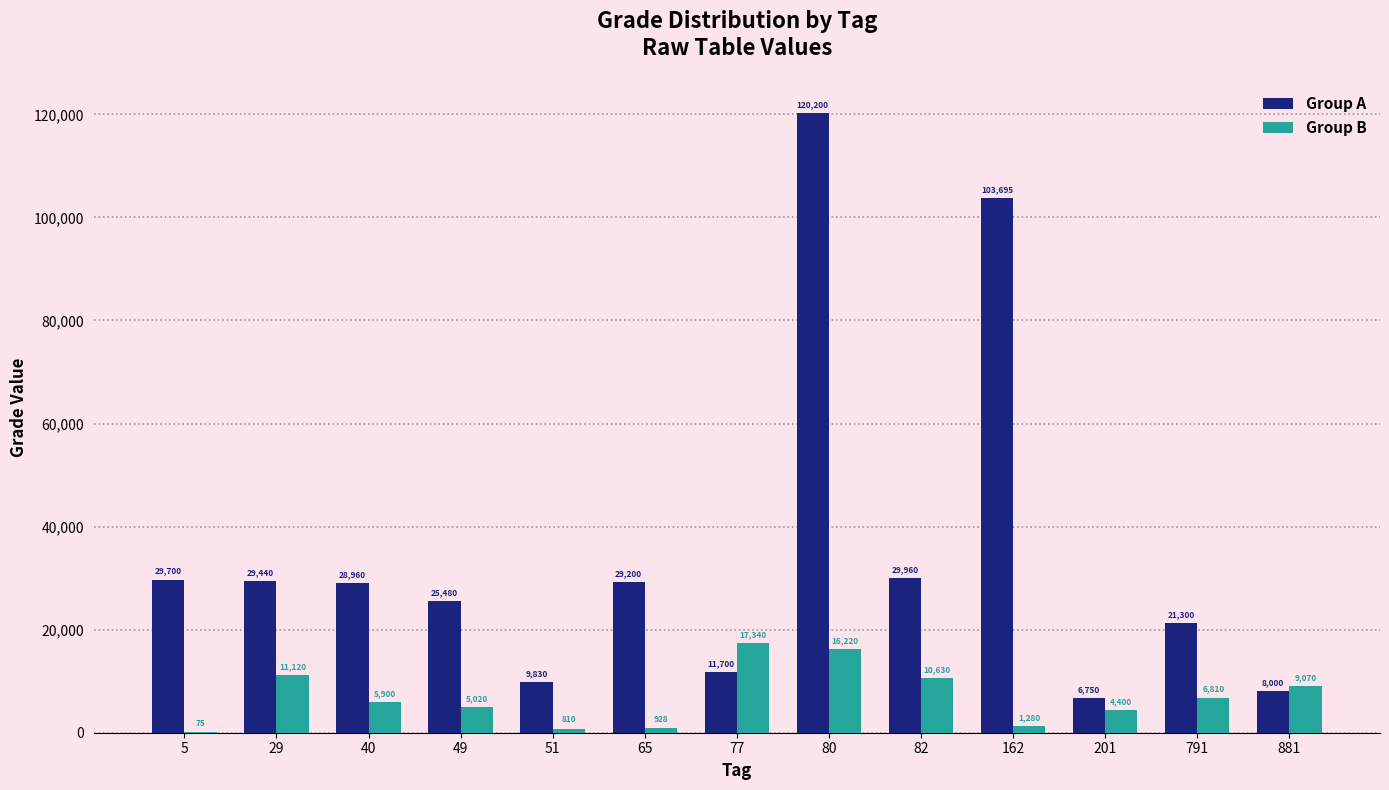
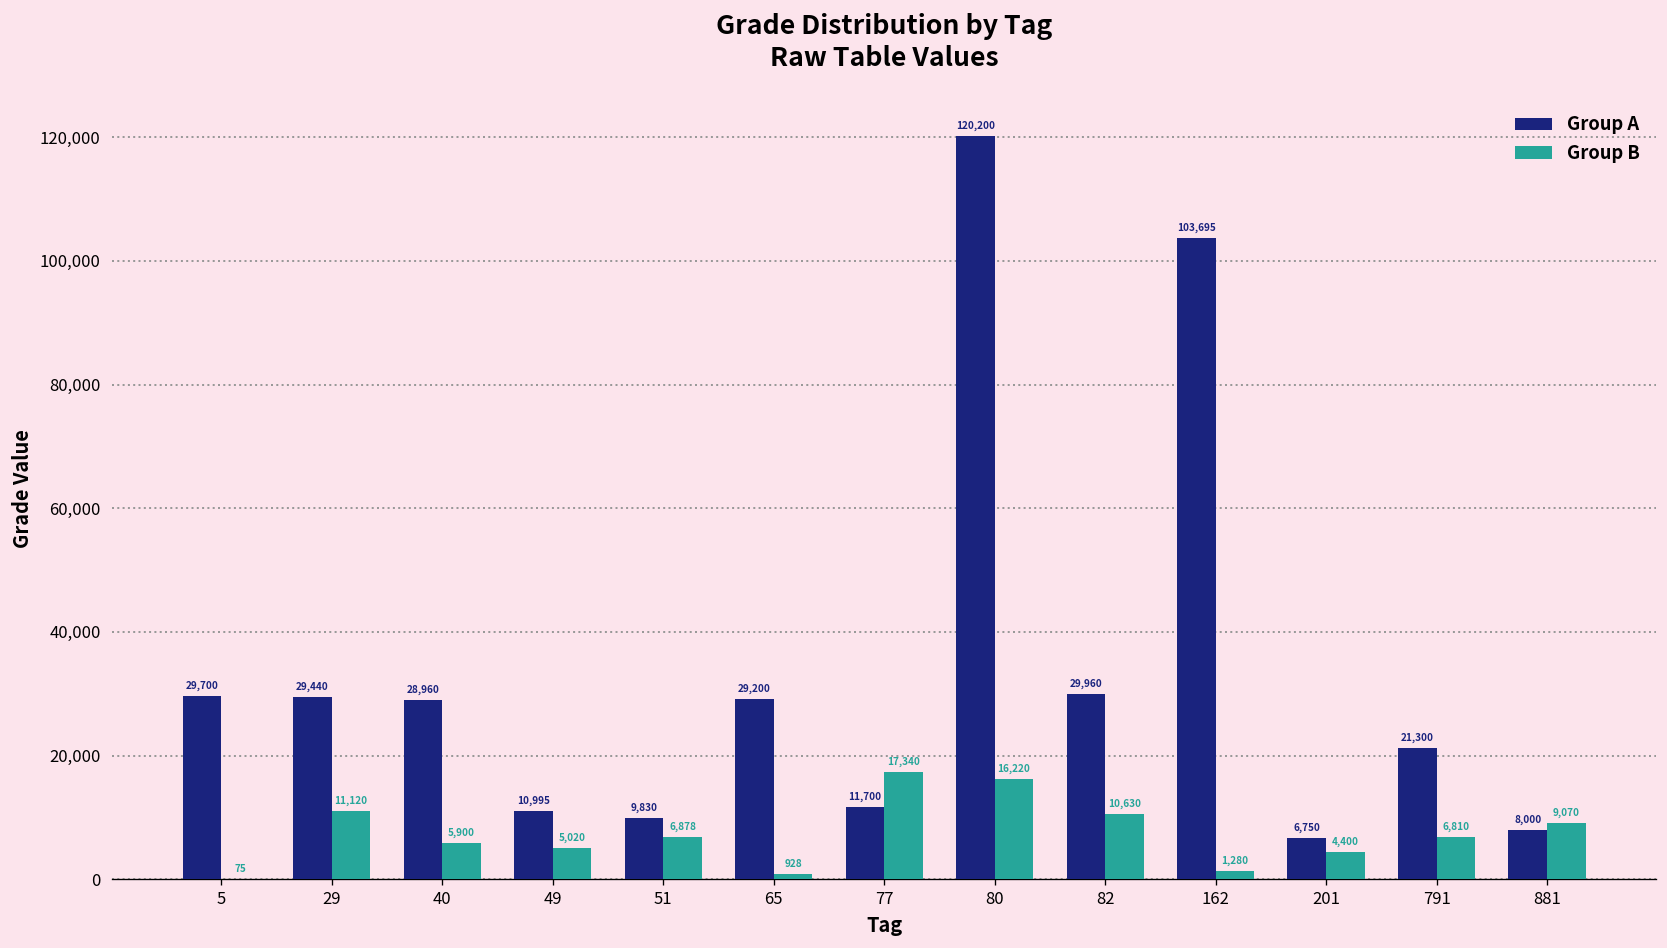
Group A, 49: 25,480 -> 10,995
Group B, 51: 810 -> 6,878
